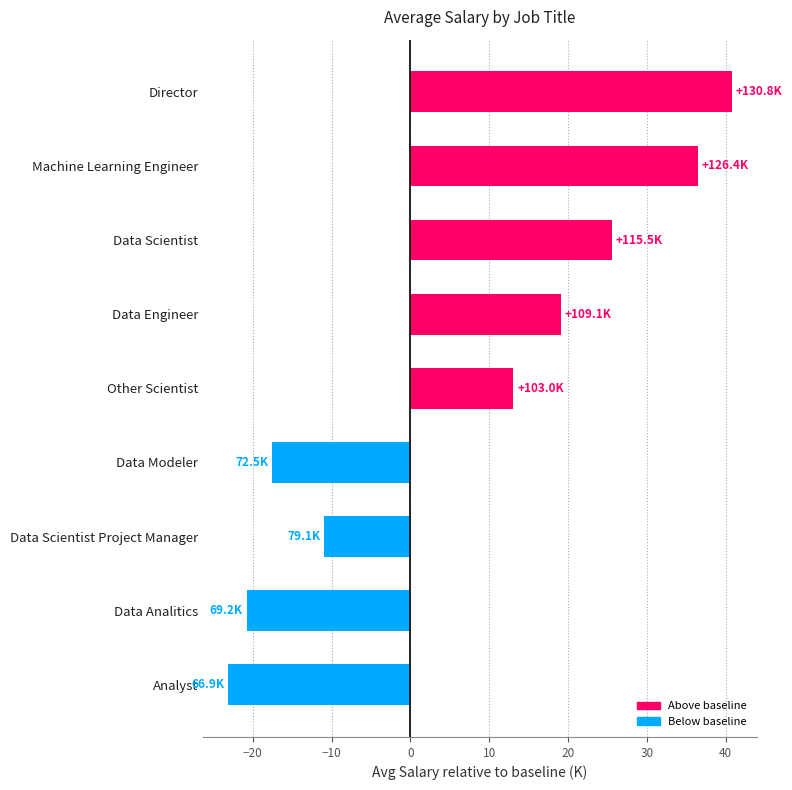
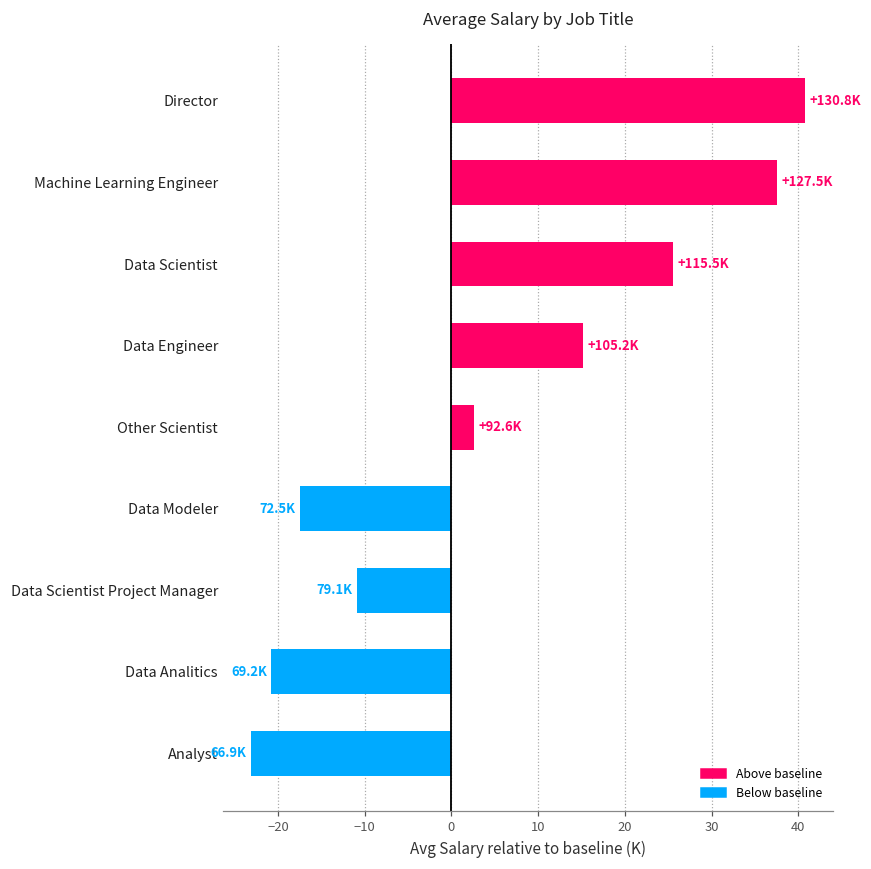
Machine Learning Engineer: +126.4K -> +127.5K
Data Engineer: +109.1K -> +105.2K
Other Scientist: +103.0K -> +92.6K
